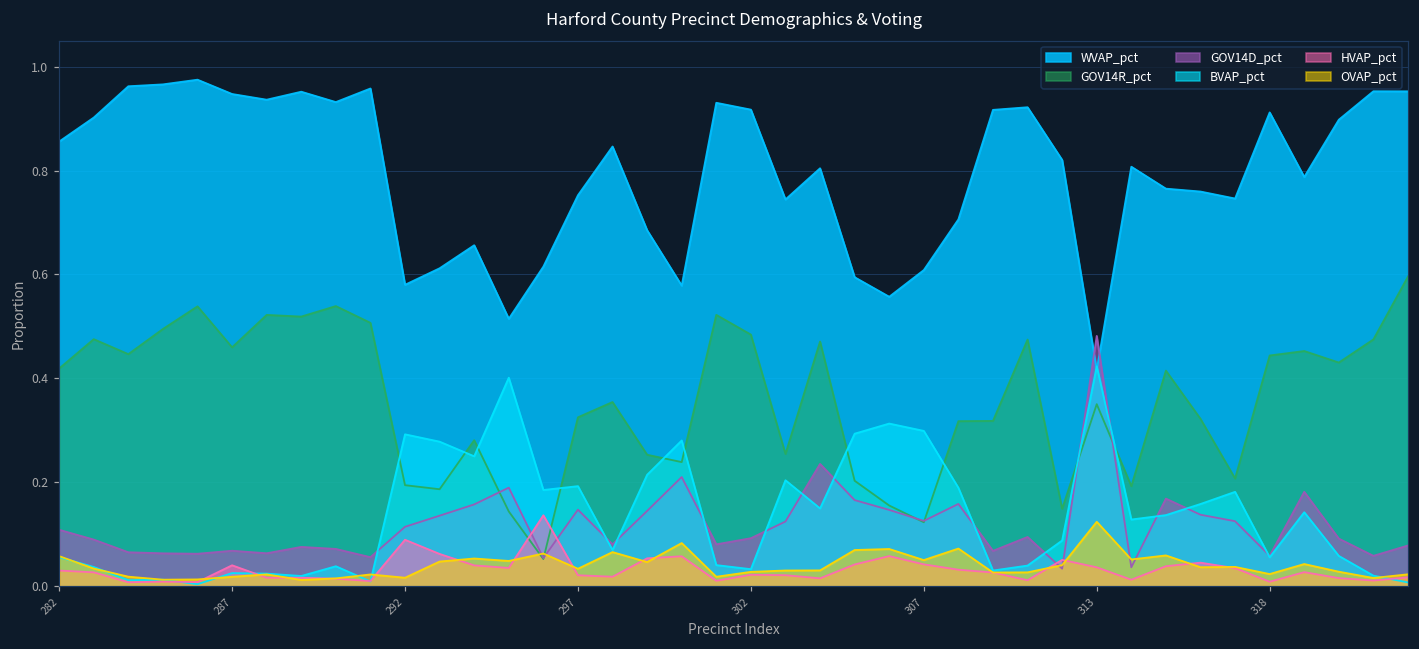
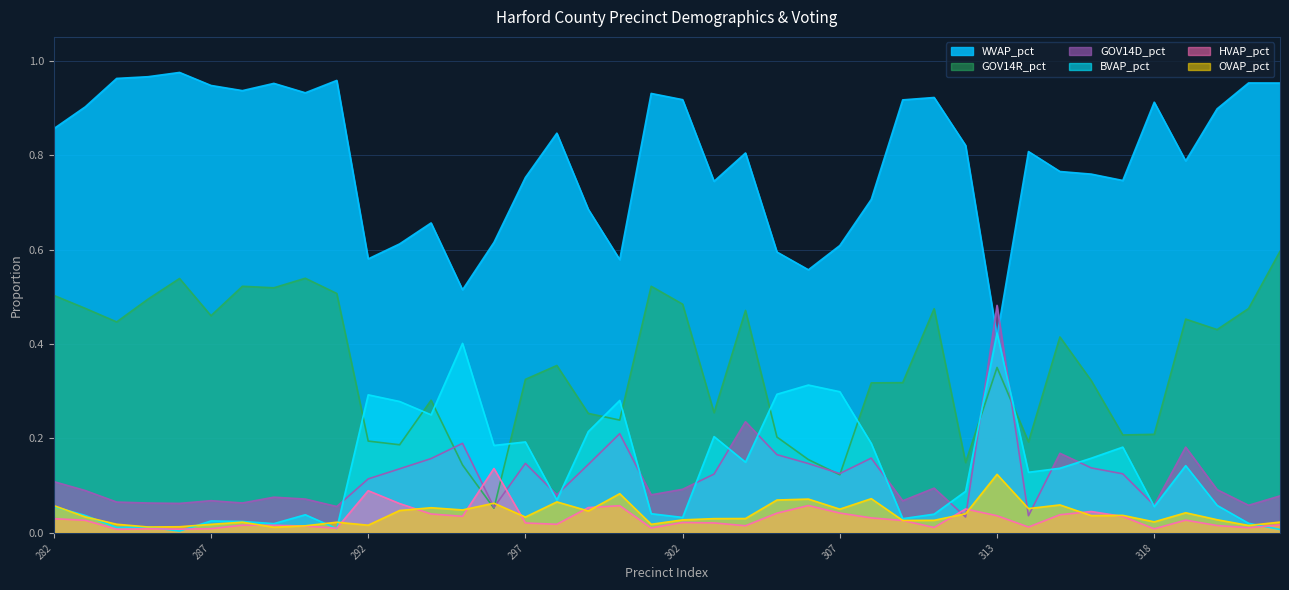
GOV14R_pct, 282: 0.42 -> 0.50
HVAP_pct, 287: 0.04 -> 0.01
GOV14R_pct, 318: 0.44 -> 0.21
